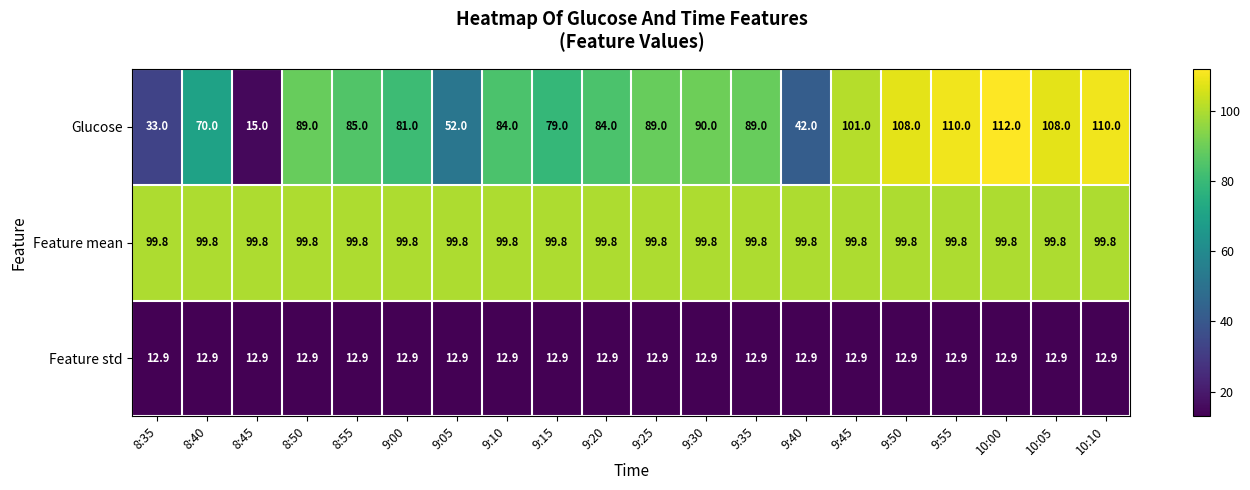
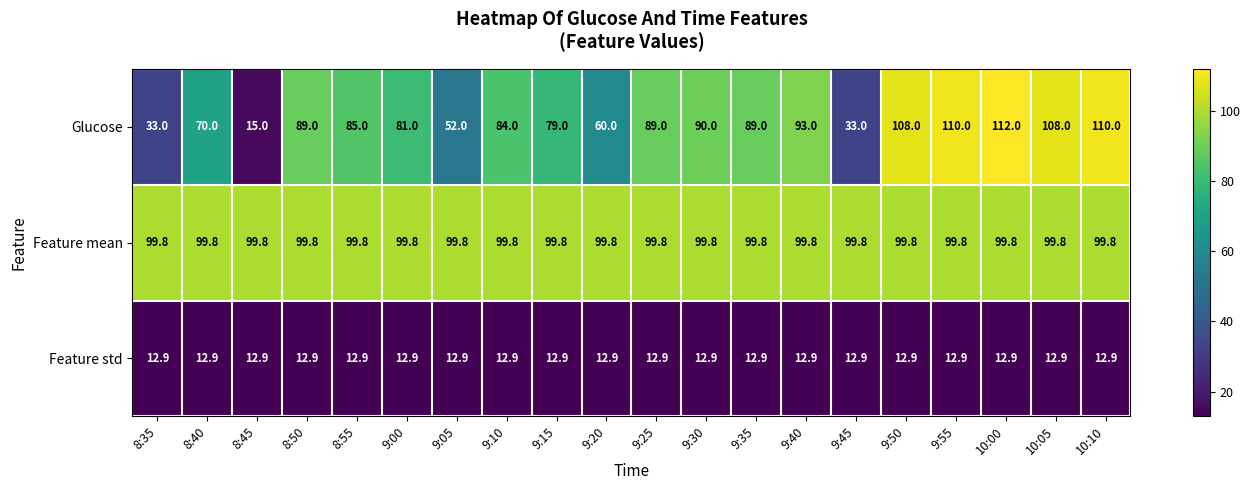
Glucose, 9:20: 84.0 -> 60.0
Glucose, 9:40: 42.0 -> 93.0
Glucose, 9:45: 101.0 -> 33.0
